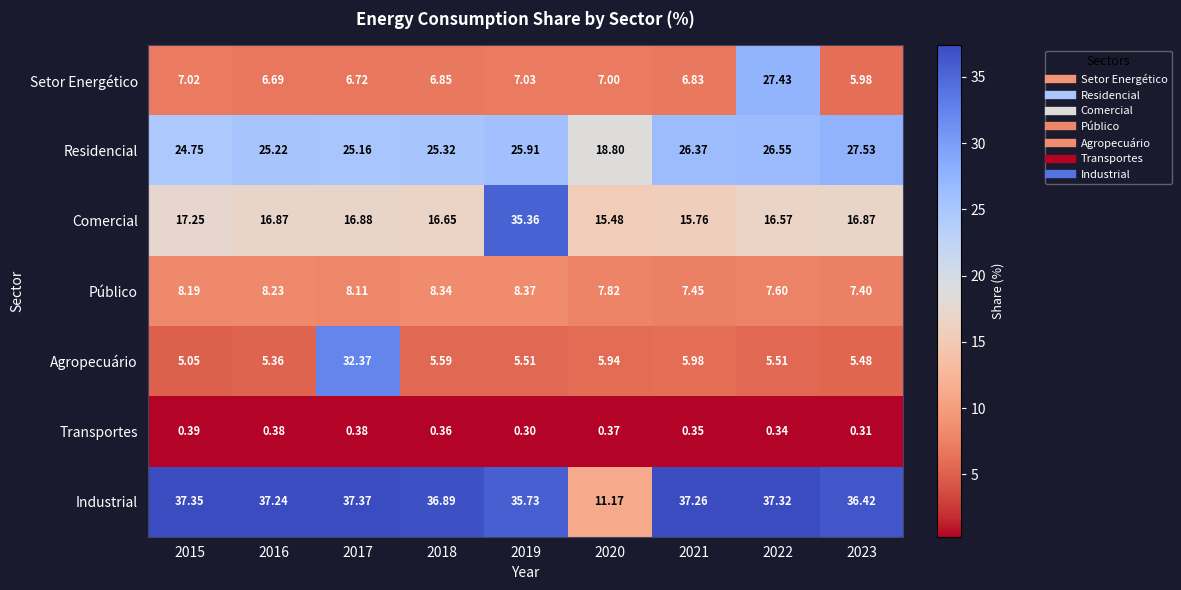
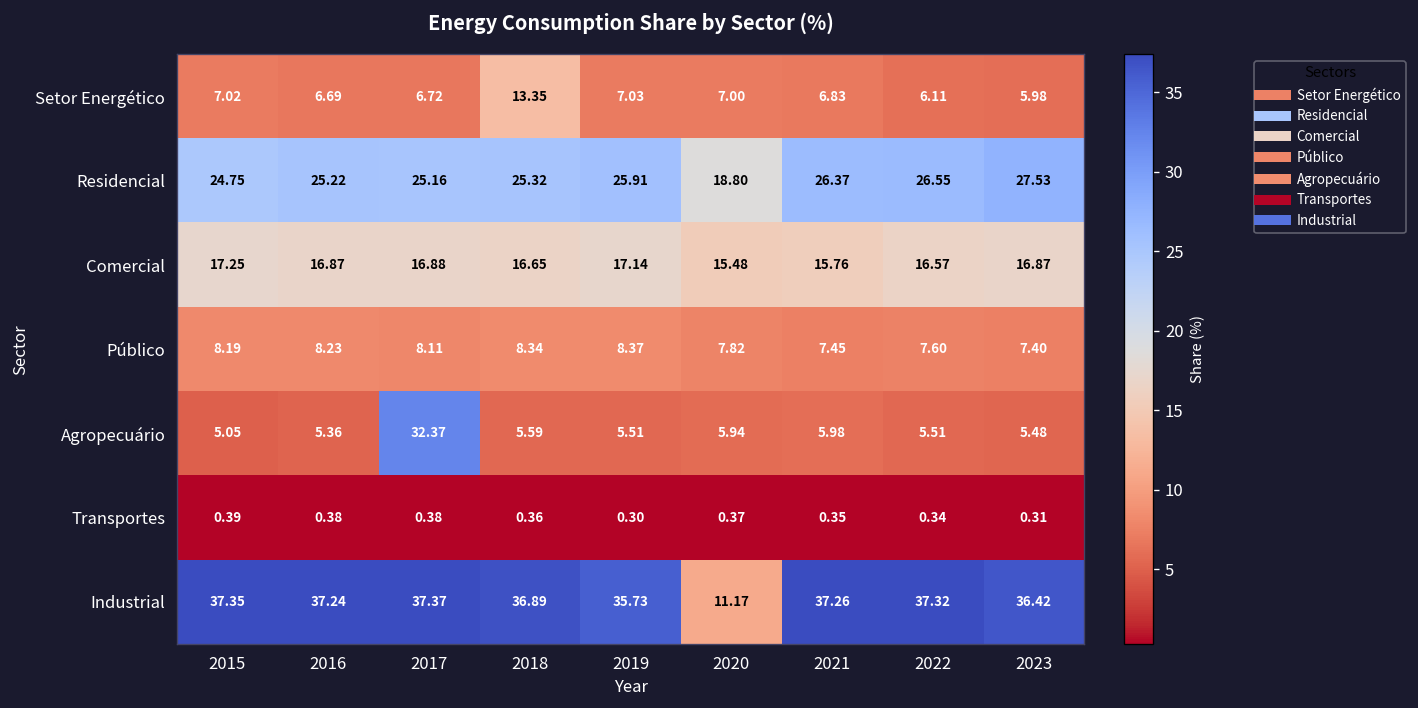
Setor Energético, 2018: 6.85 -> 13.35
Setor Energético, 2022: 27.43 -> 6.11
Comercial, 2019: 35.36 -> 17.14
